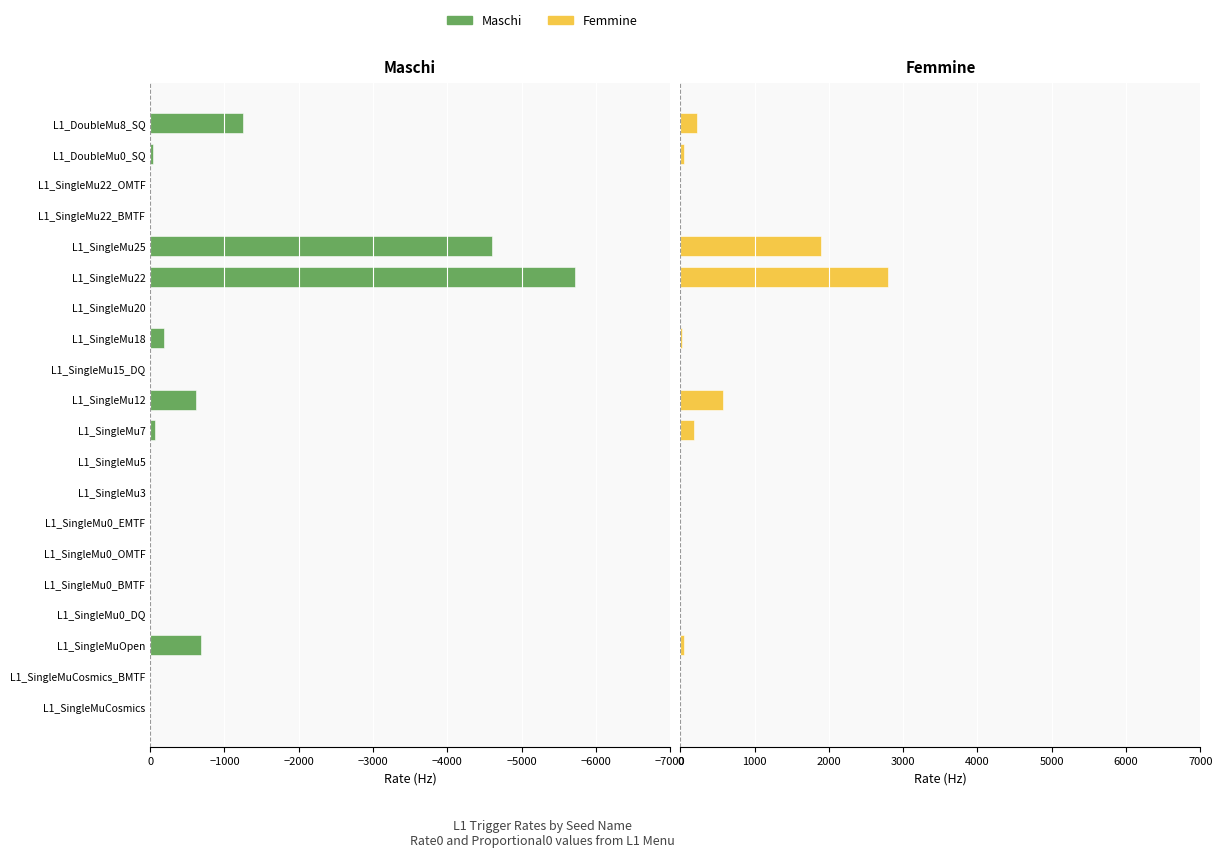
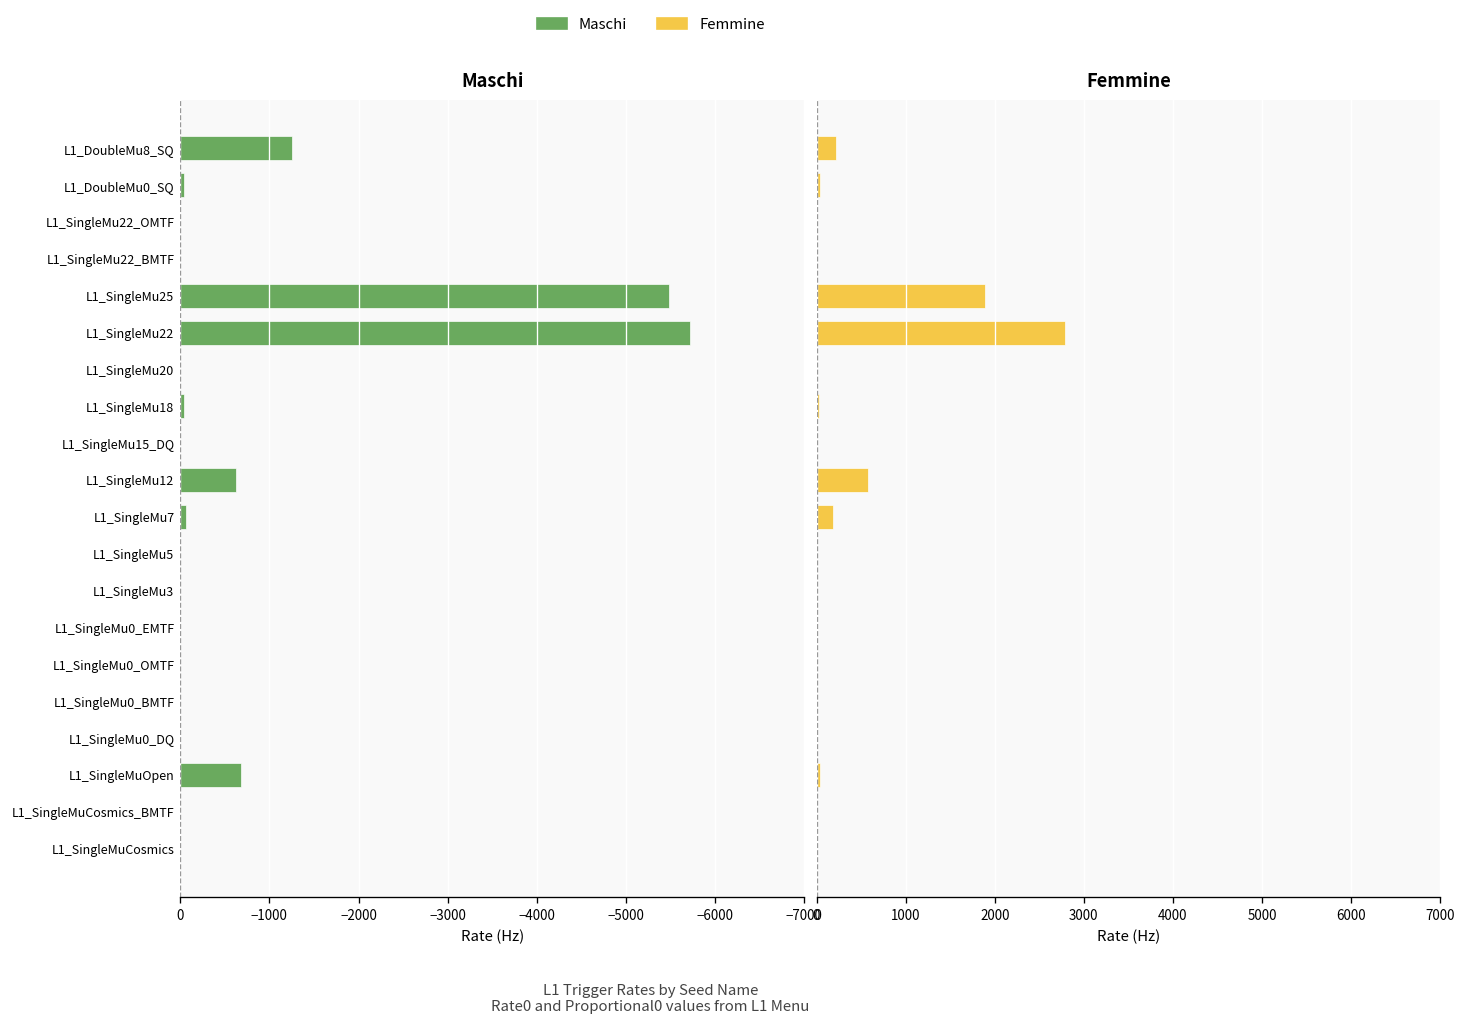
Maschi, L1_SingleMu25: -4600 -> -5500
Maschi, L1_SingleMu18: -200 -> 0
